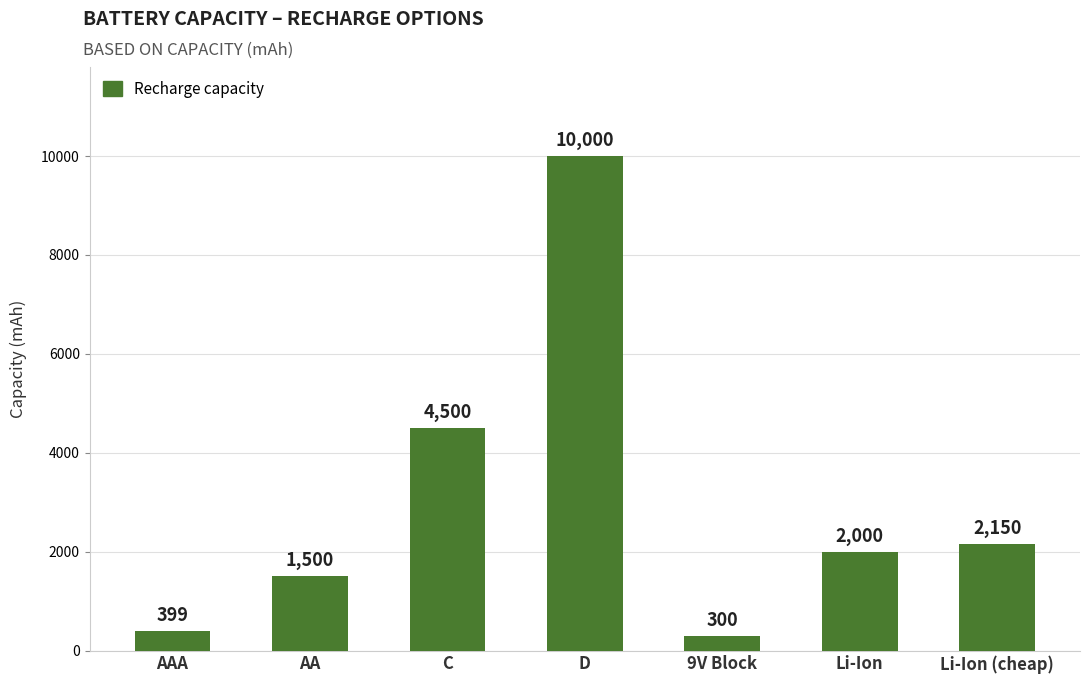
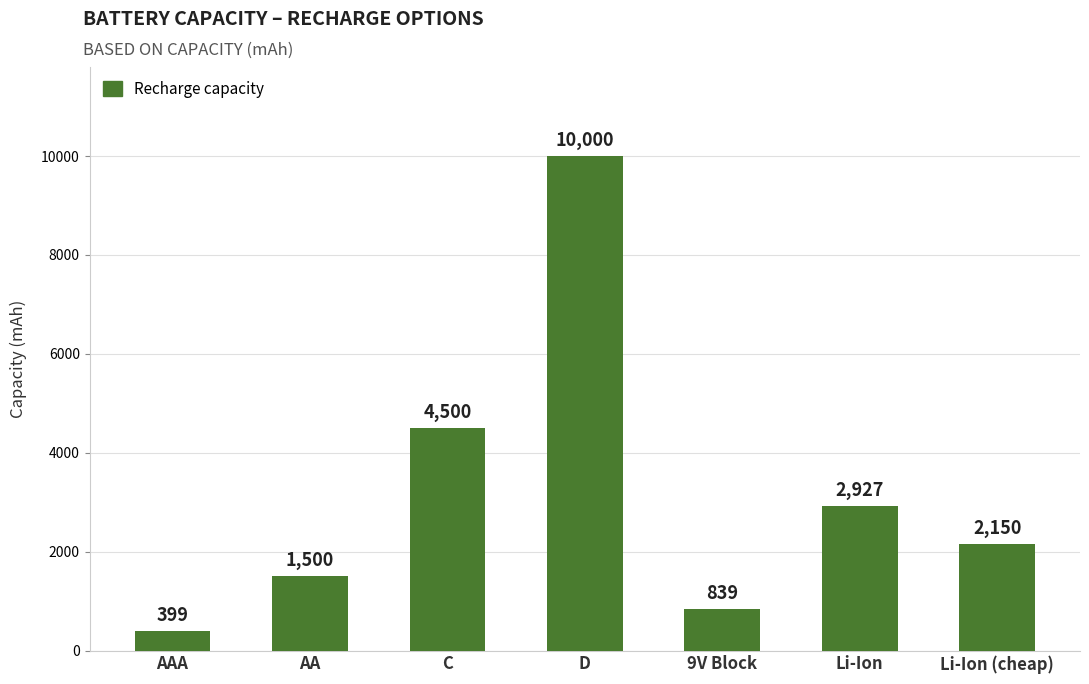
9V Block: 300 -> 839
Li-Ion: 2,000 -> 2,927
